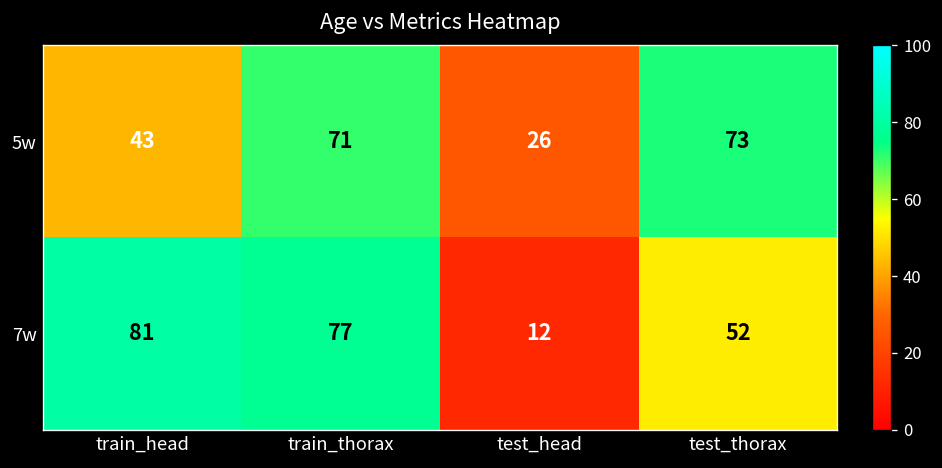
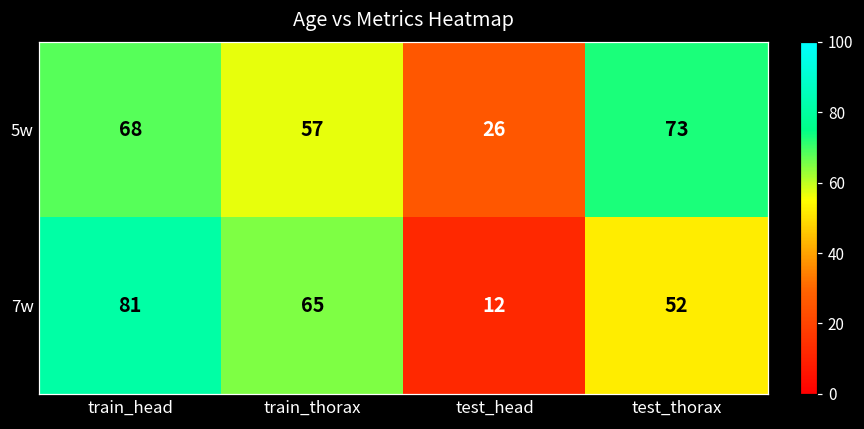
5w, train_head: 43 -> 68
5w, train_thorax: 71 -> 57
7w, train_thorax: 77 -> 65
